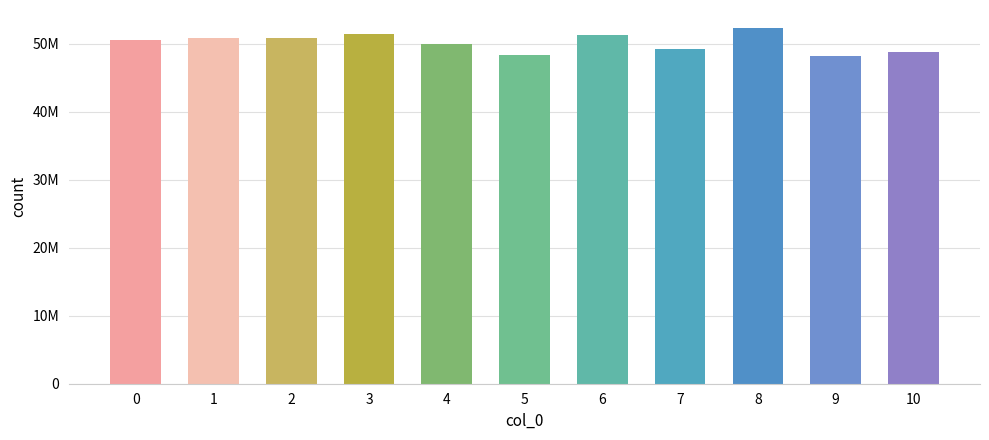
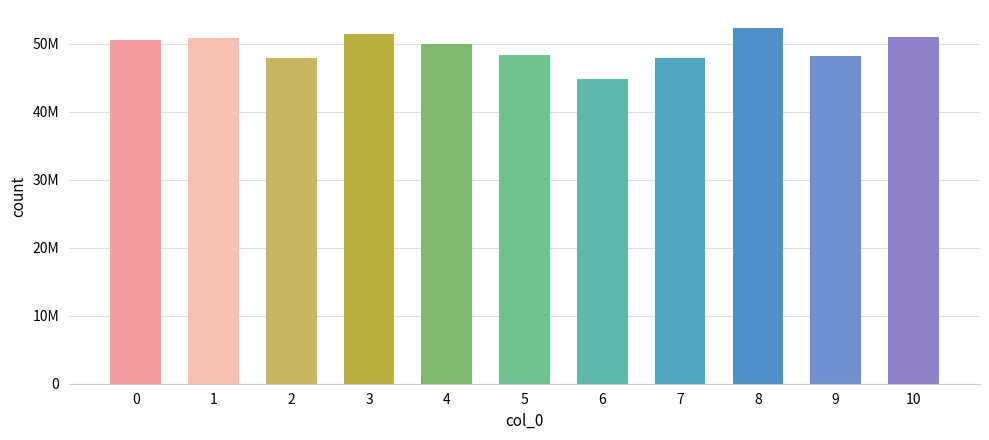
2: 51000000 -> 48000000
6: 51000000 -> 45000000
7: 49000000 -> 48000000
10: 49000000 -> 51000000
